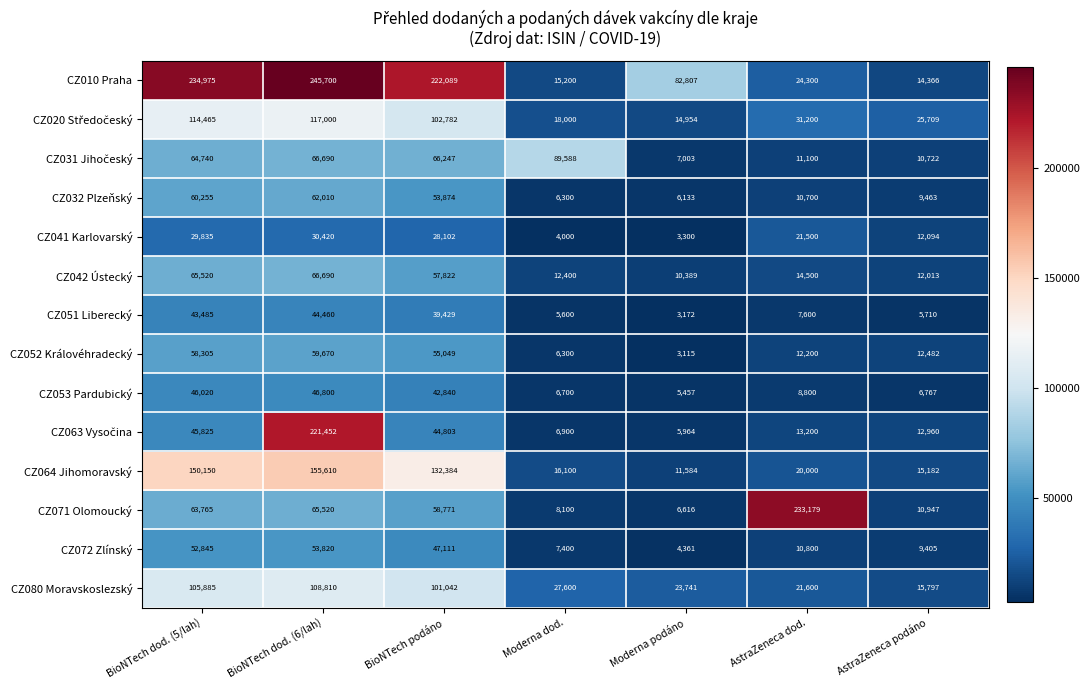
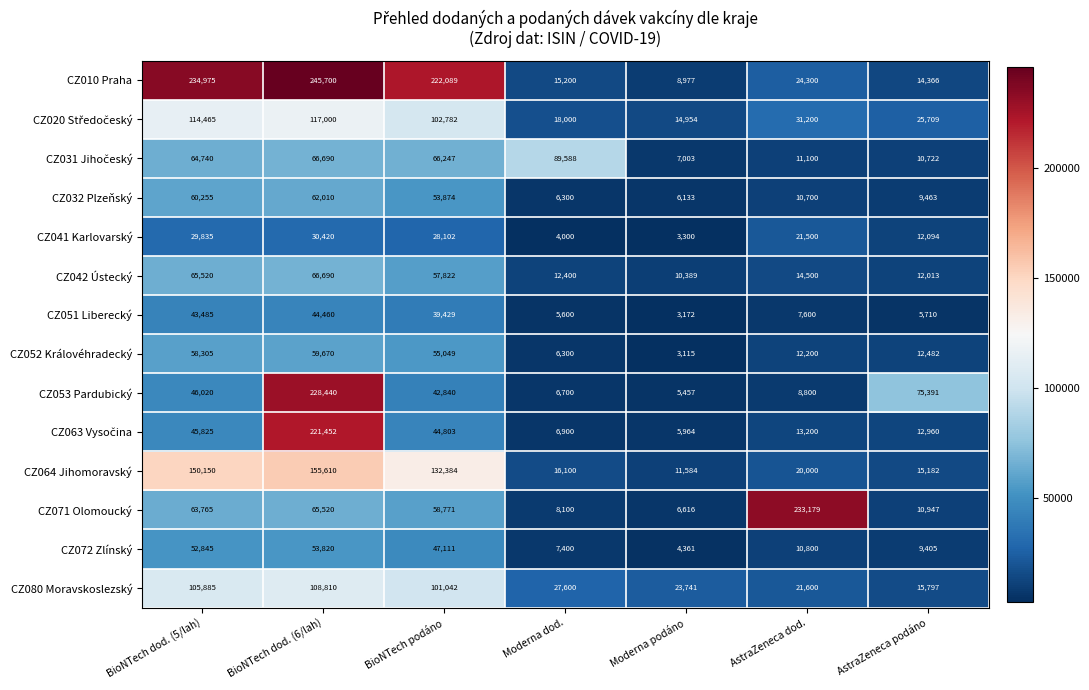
CZ010 Praha, Moderna podáno: 82,807 -> 8,977
CZ053 Pardubický, BioNTech dod. (6/lah): 46,800 -> 228,440
CZ053 Pardubický, AstraZeneca podáno: 6,767 -> 75,391
